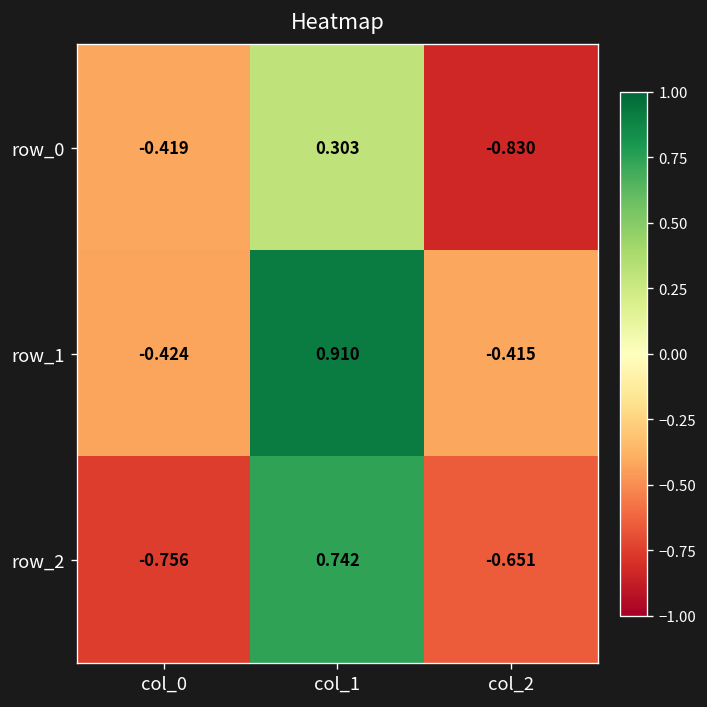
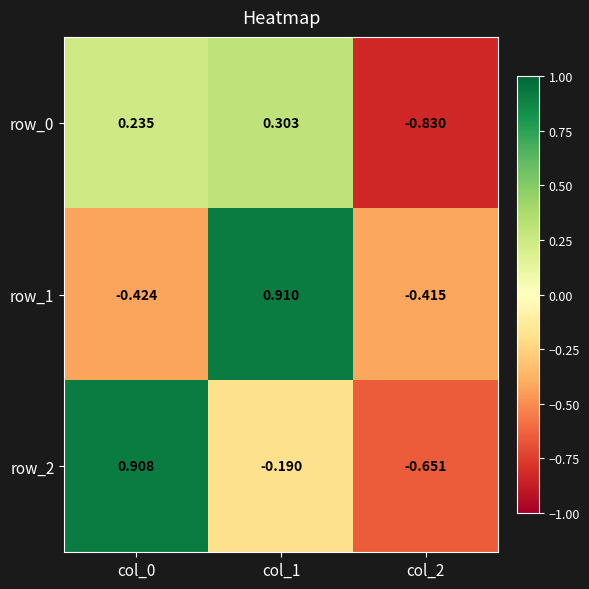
row_0, col_0: -0.419 -> 0.235
row_2, col_0: -0.756 -> 0.908
row_2, col_1: 0.742 -> -0.190
